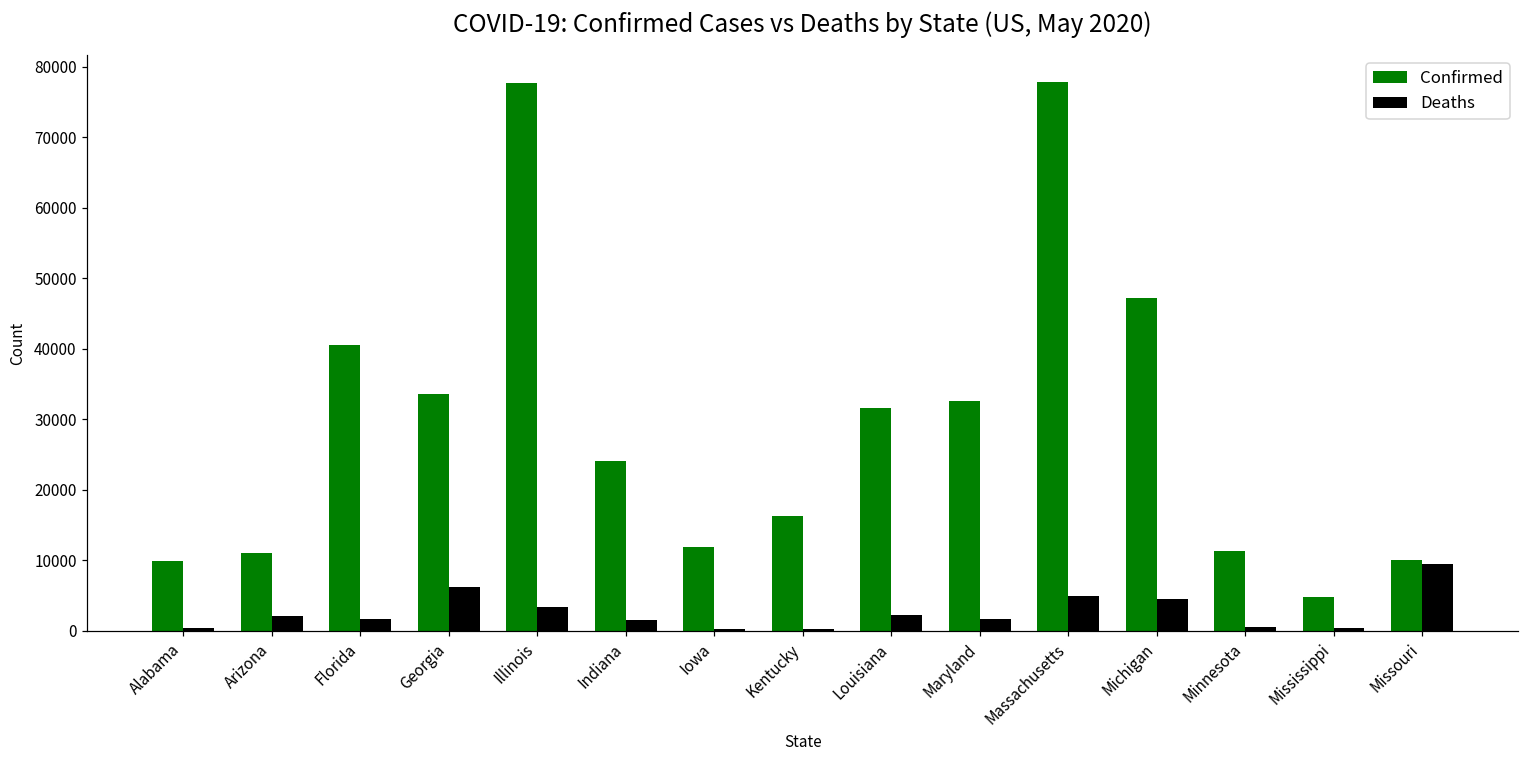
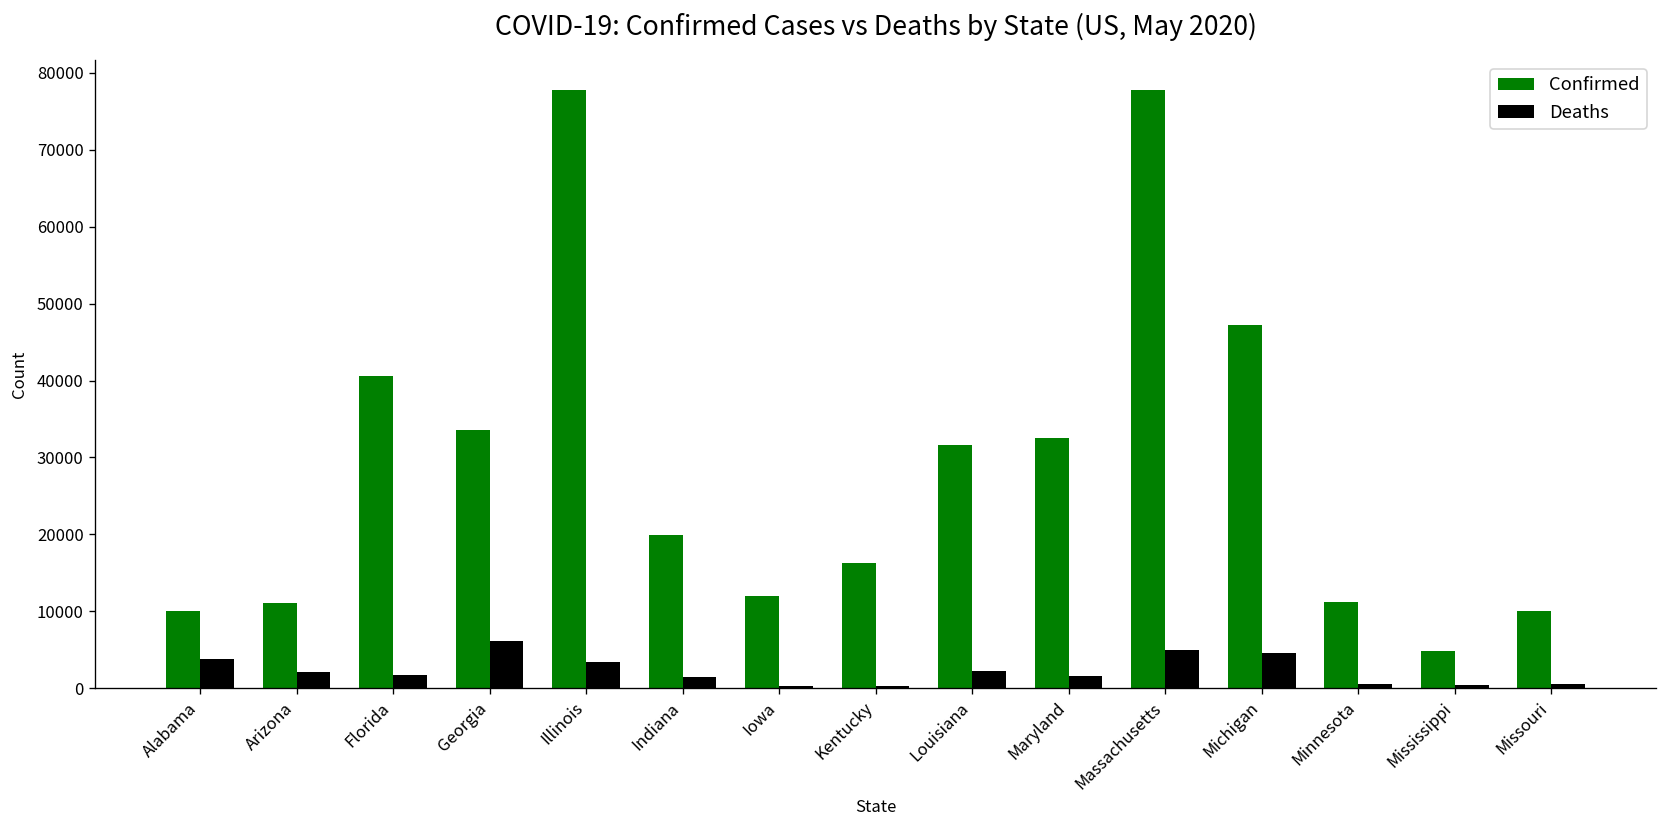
Deaths, Alabama: 0 -> 4000
Confirmed, Indiana: 24000 -> 20000
Deaths, Missouri: 9000 -> 1000
